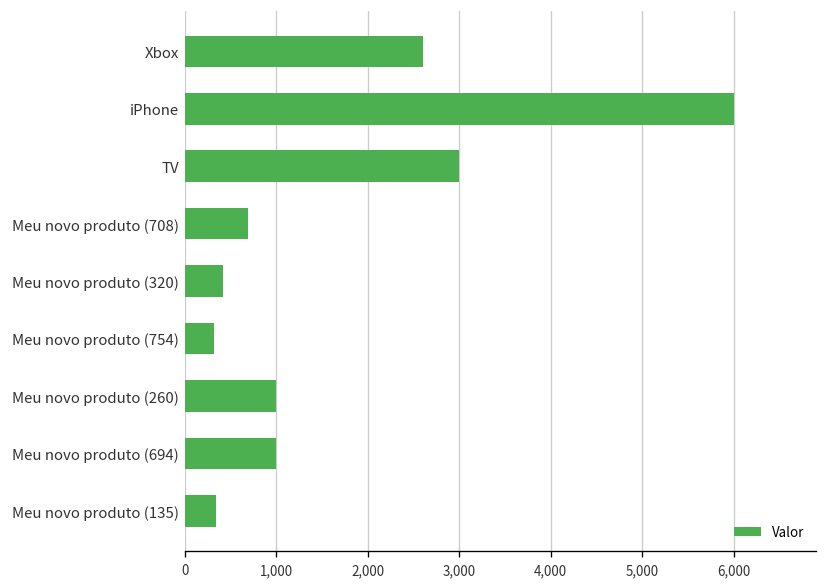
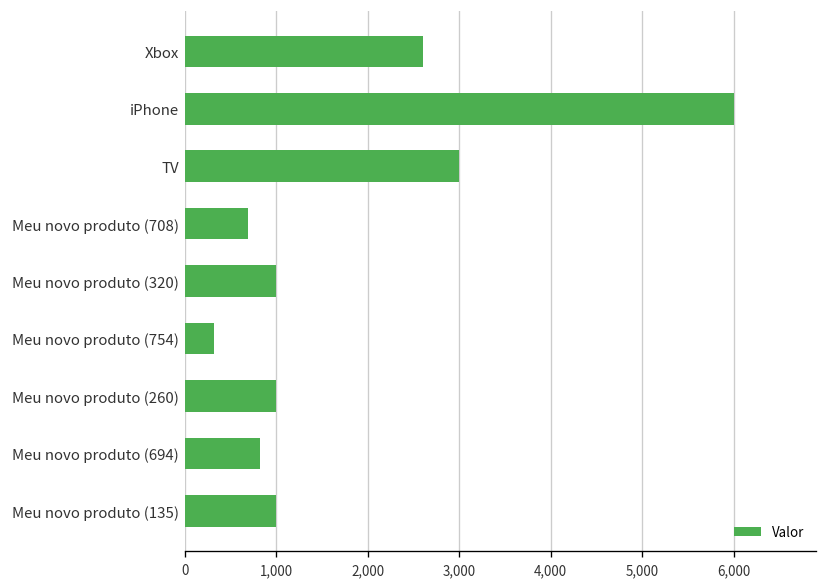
Meu novo produto (320): 400 -> 1,000
Meu novo produto (694): 1,000 -> 800
Meu novo produto (135): 300 -> 1,000
